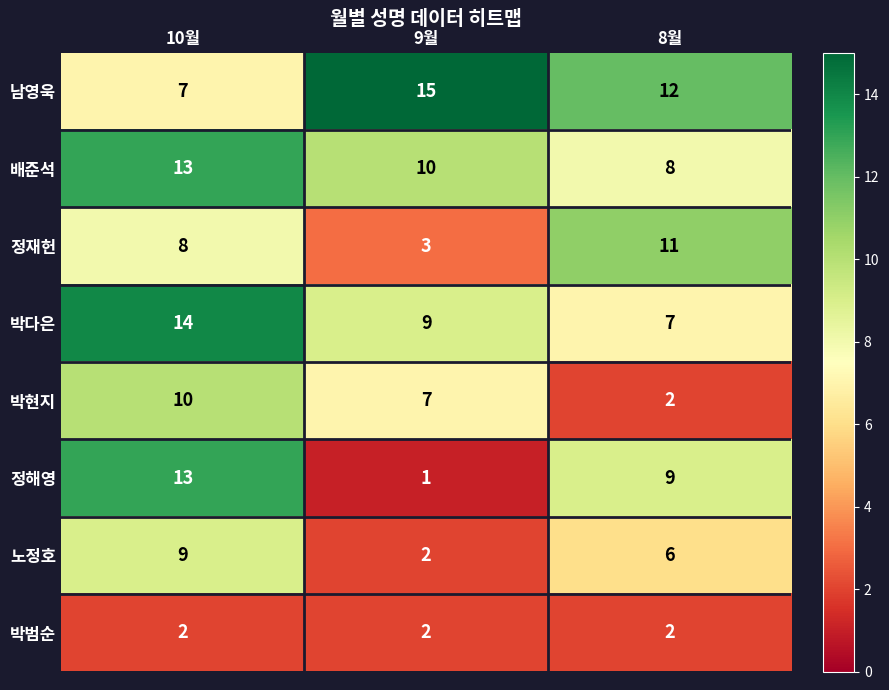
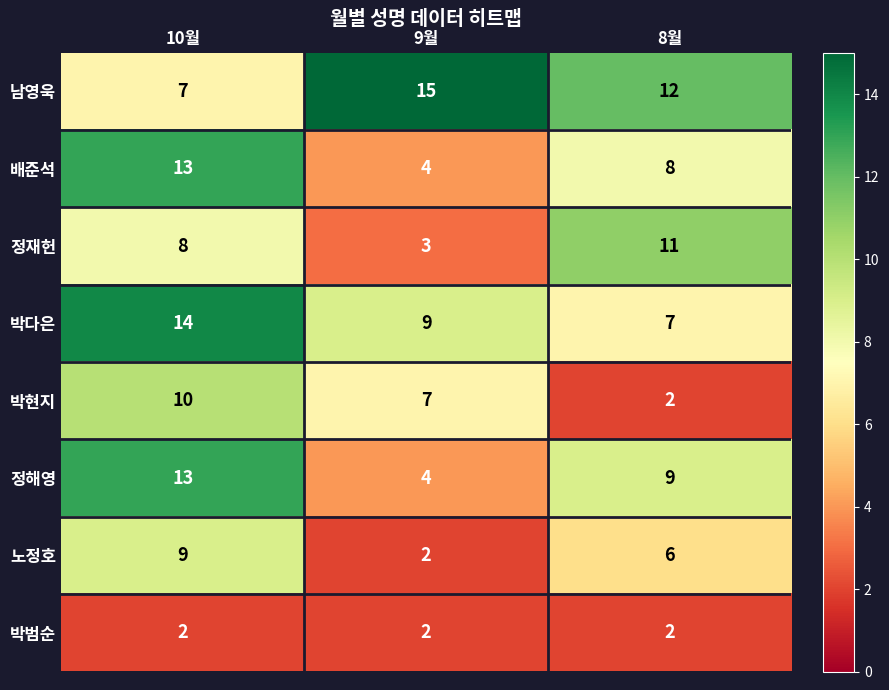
배준석, 9월: 10 -> 4
정해영, 9월: 1 -> 4
